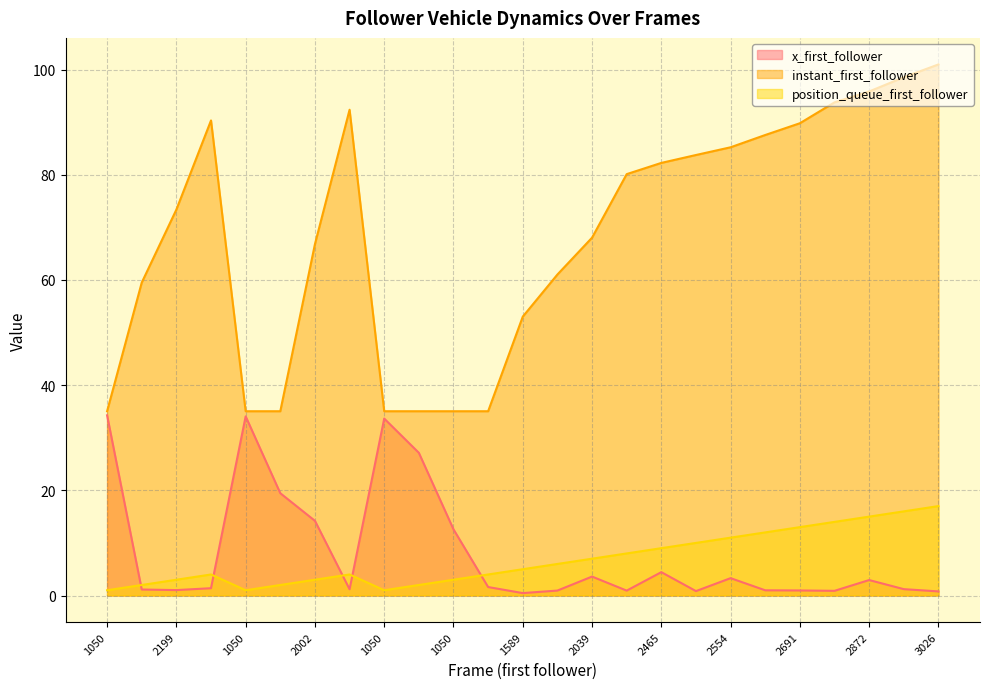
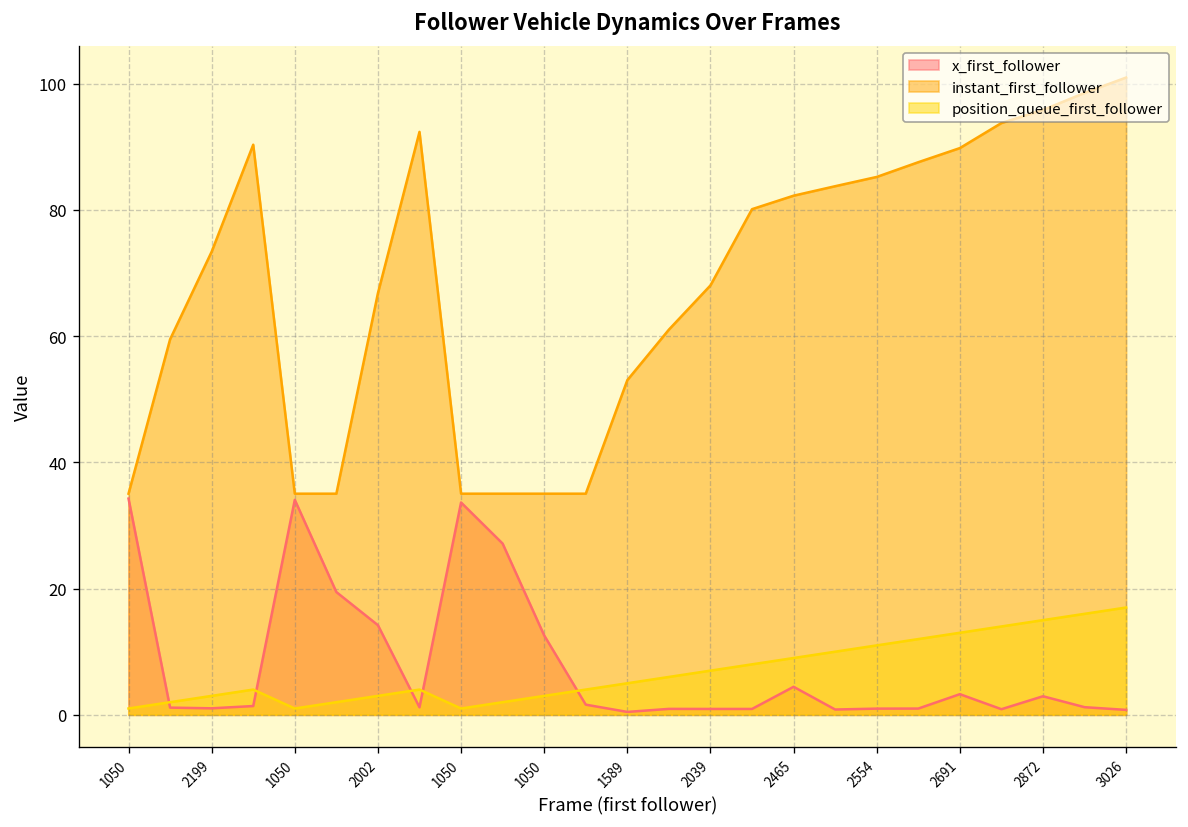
x_first_follower, 2039: 4 -> 1
x_first_follower, 2554: 3 -> 1
x_first_follower, 2691: 1 -> 3
